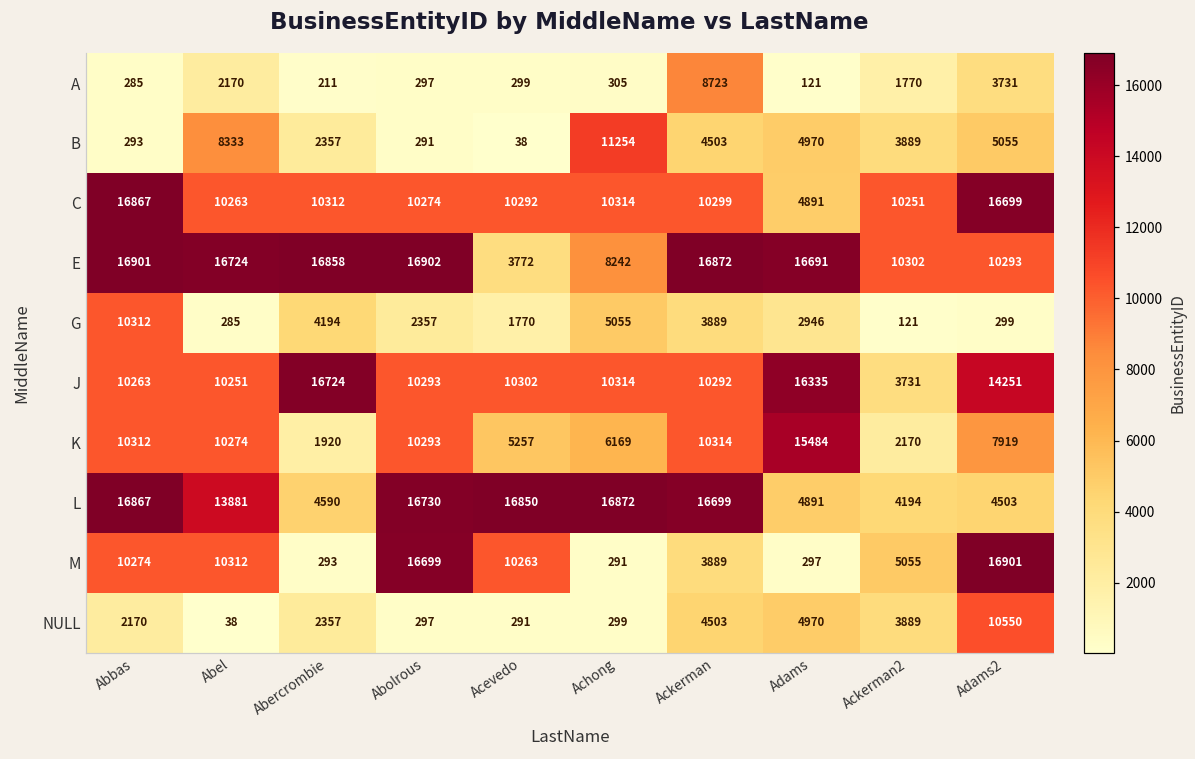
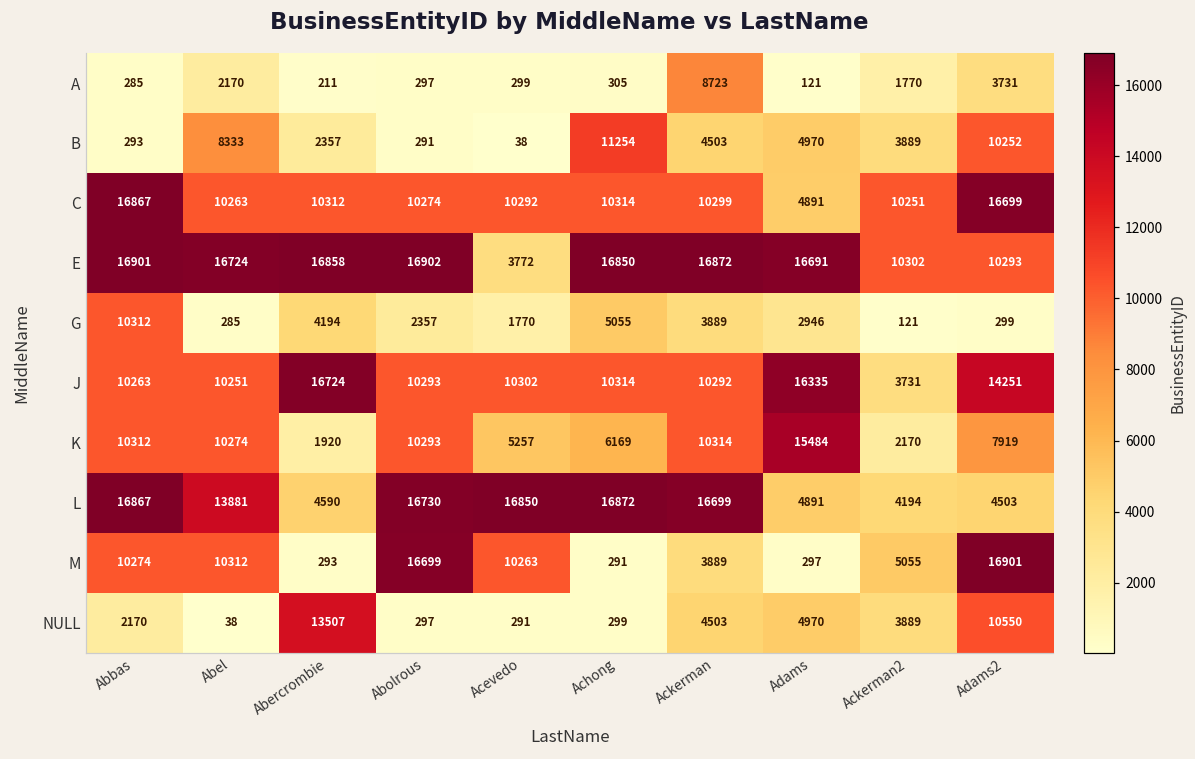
B, Adams2: 5055 -> 10252
E, Achong: 8242 -> 16850
NULL, Abercrombie: 2357 -> 13507
